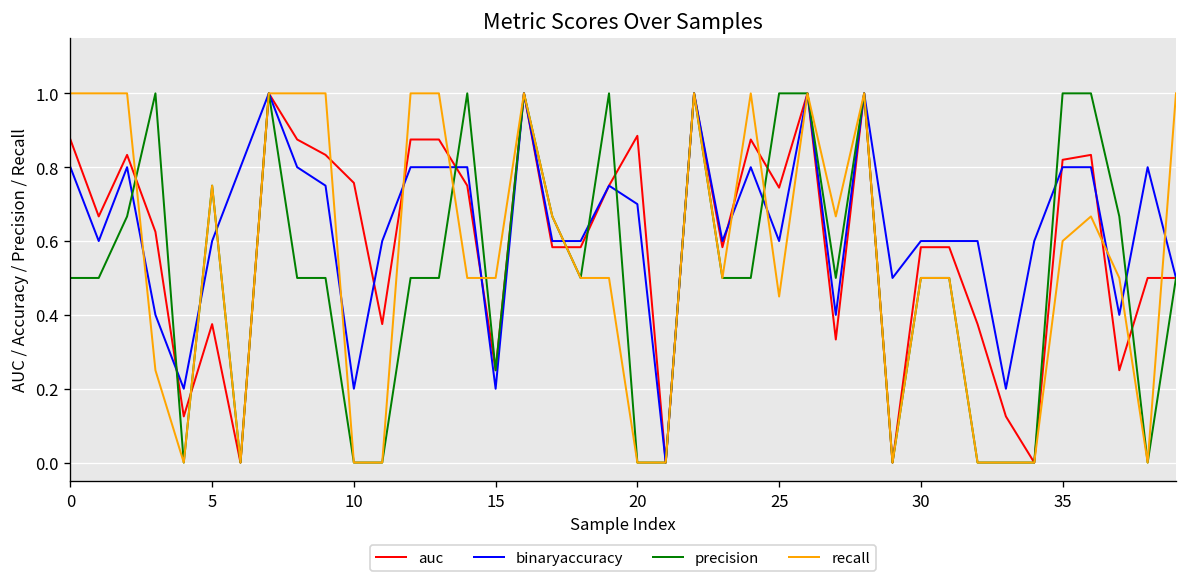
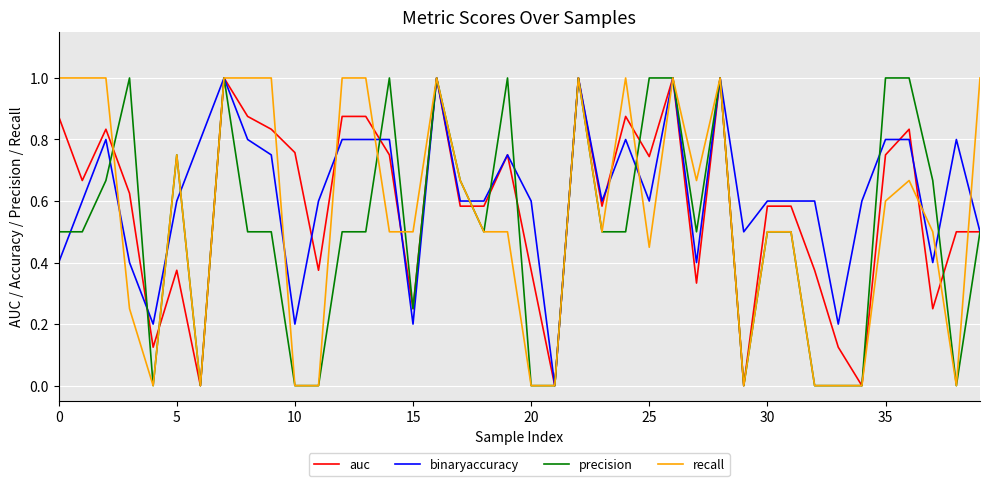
binaryaccuracy, 0: 0.8 -> 0.4
auc, 20: 0.89 -> 0.38
binaryaccuracy, 20: 0.7 -> 0.6
auc, 35: 0.82 -> 0.75
